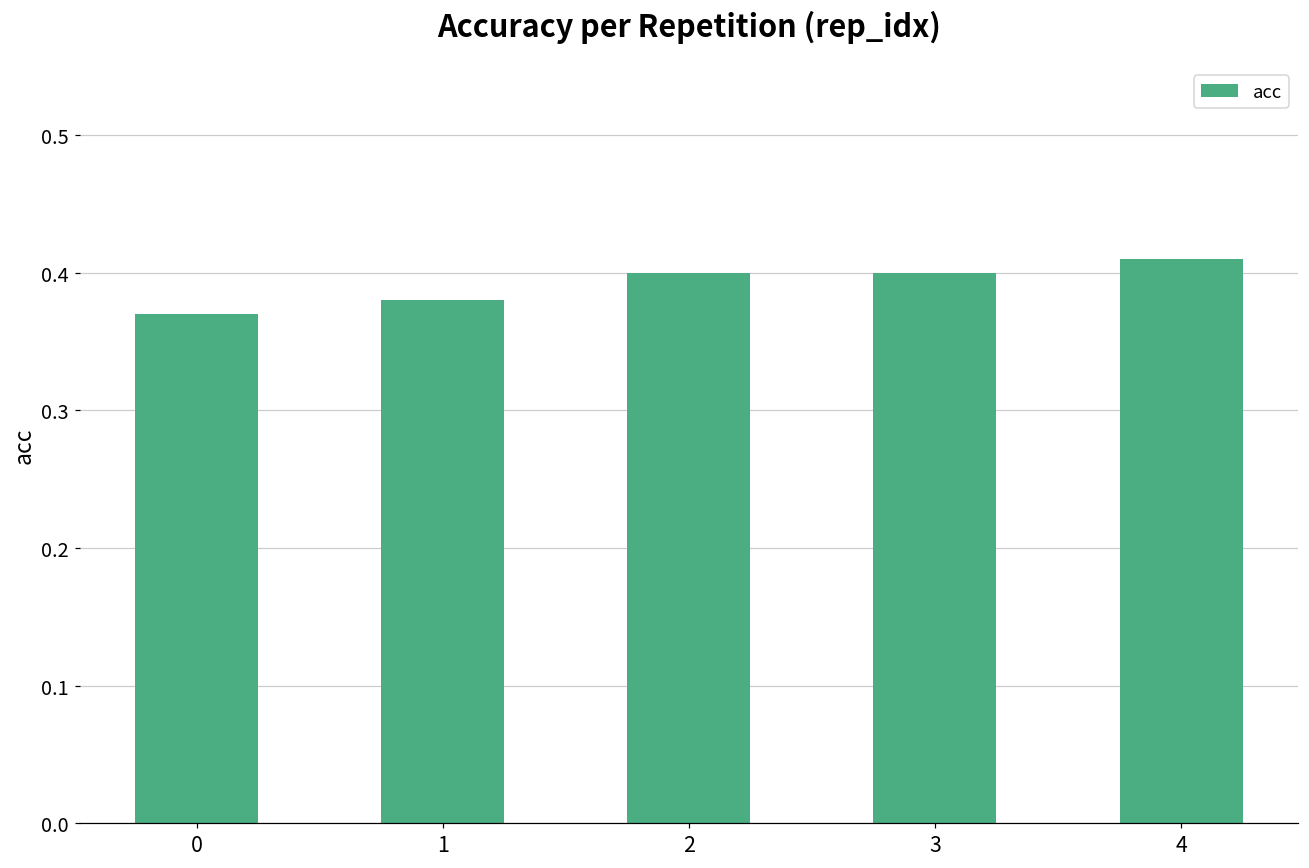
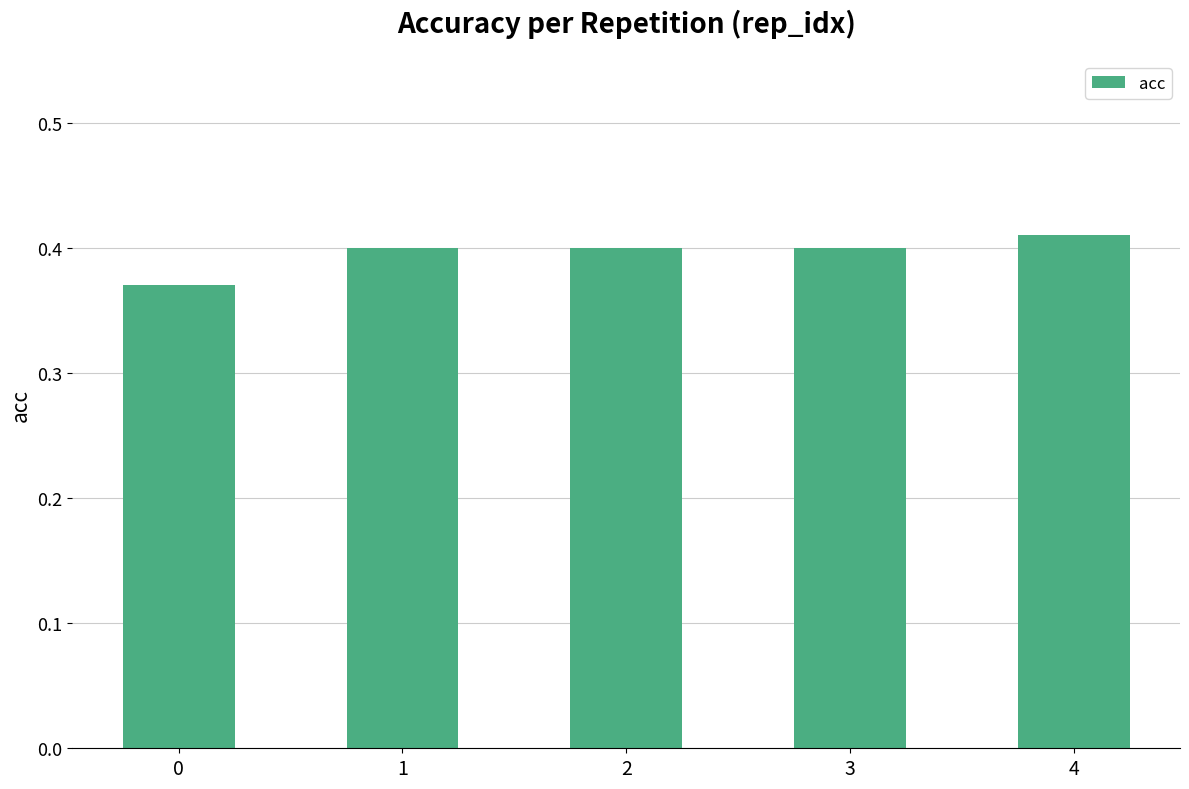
1: 0.38 -> 0.40
